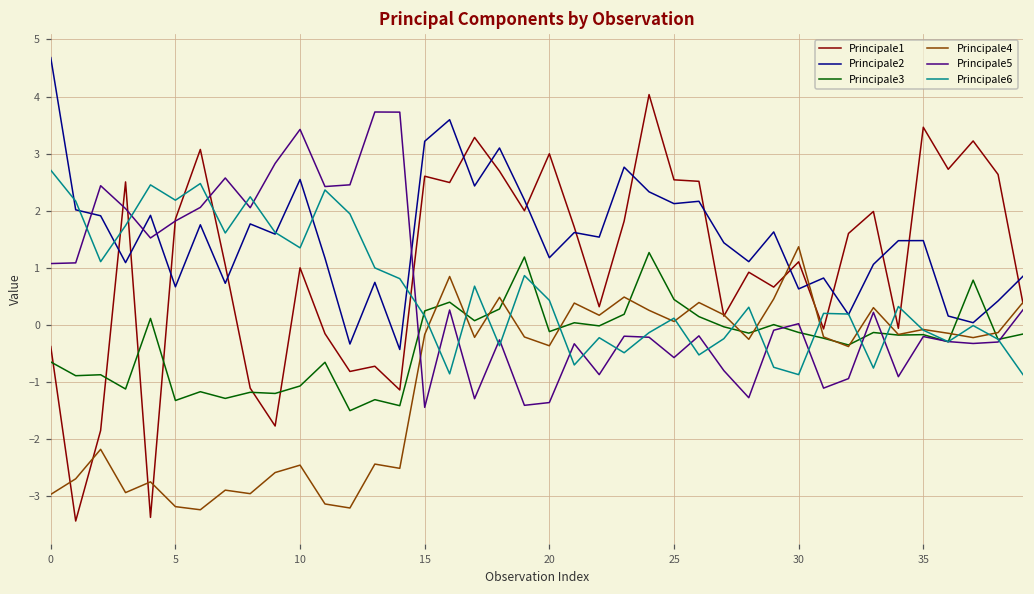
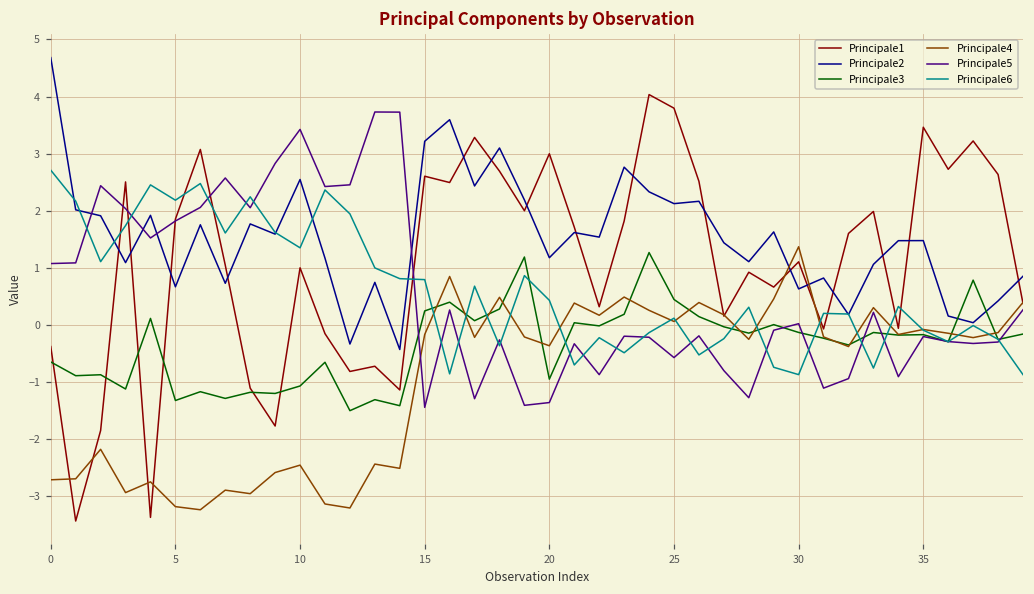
Principale4, 0: -3.0 -> -2.7
Principale6, 15: 0.2 -> 0.8
Principale3, 20: -0.1 -> -1.0
Principale1, 25: 2.5 -> 3.8
